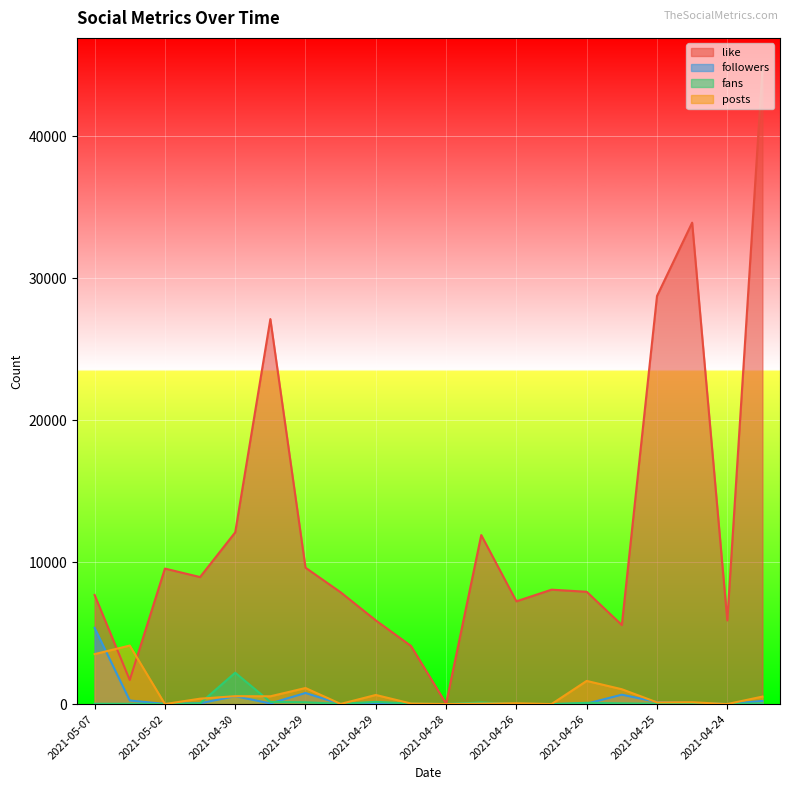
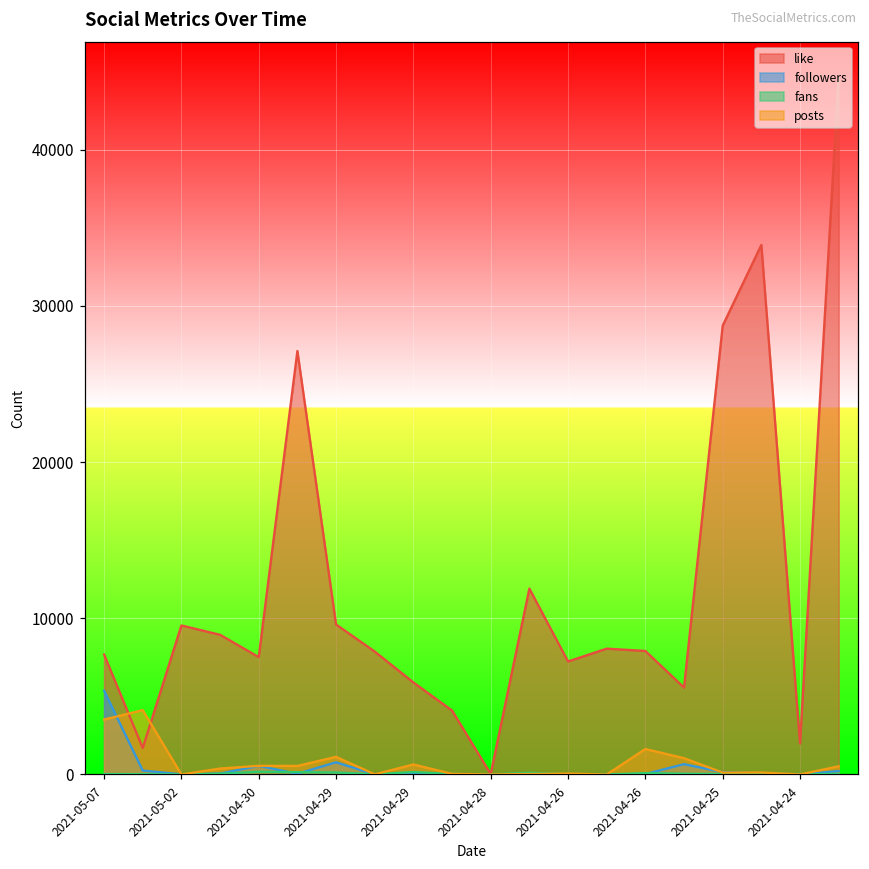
like, 2021-04-30: 12100 -> 7500
fans, 2021-04-30: 2200 -> 200
like, 2021-04-24: 5900 -> 2000
